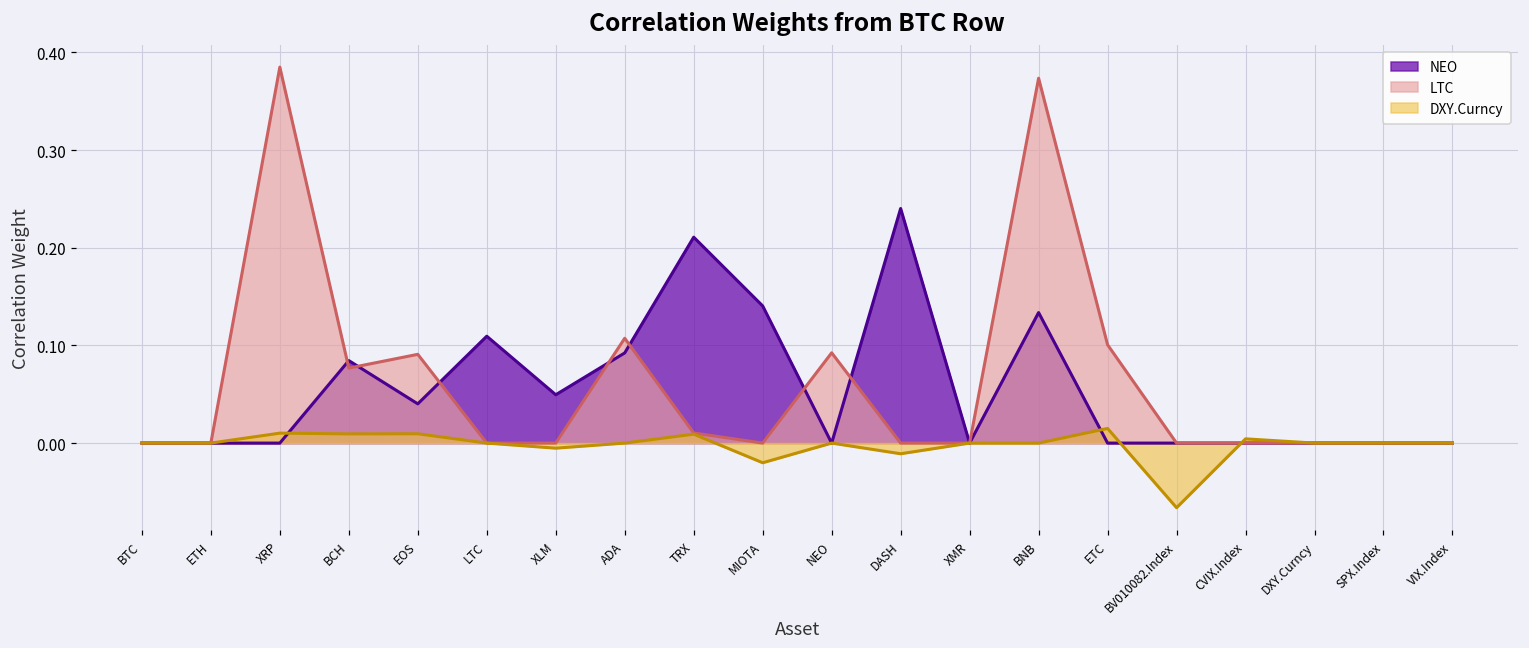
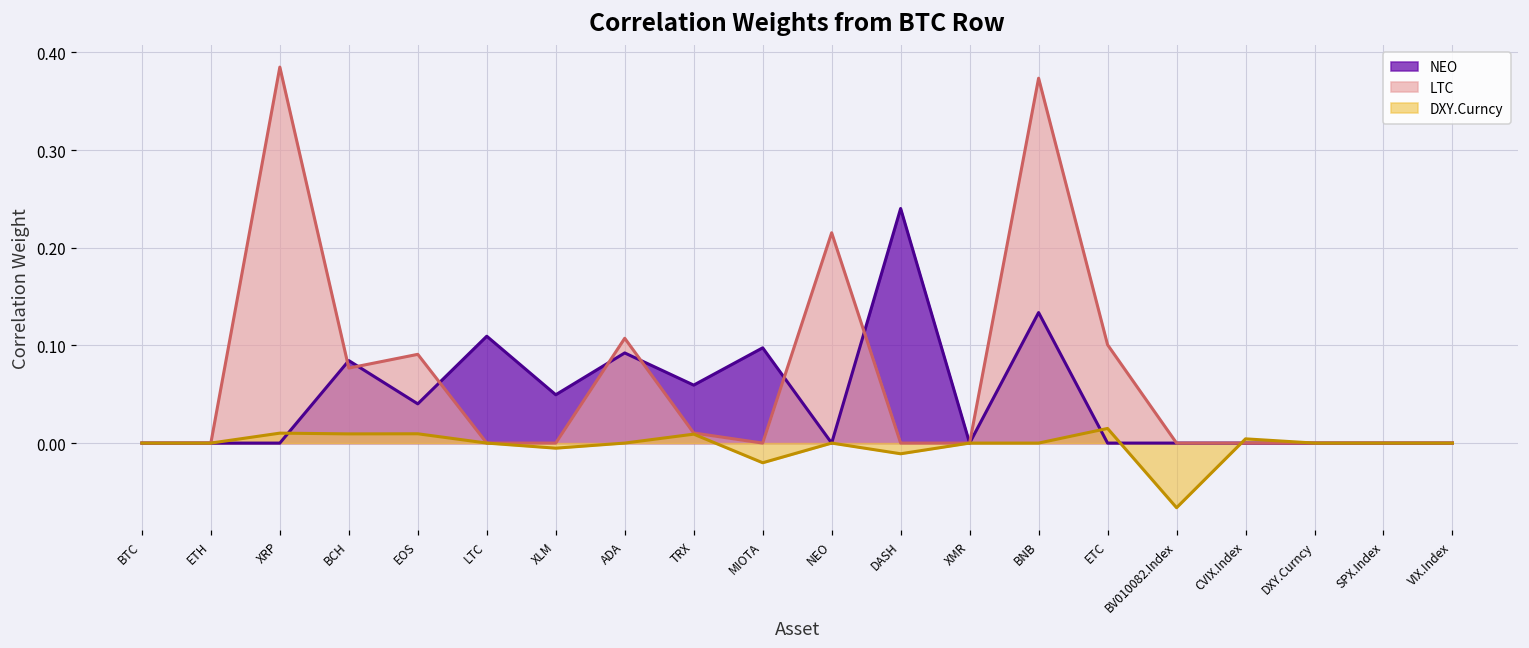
NEO, TRX: 0.21 -> 0.06
NEO, MIOTA: 0.14 -> 0.10
LTC, NEO: 0.09 -> 0.22
